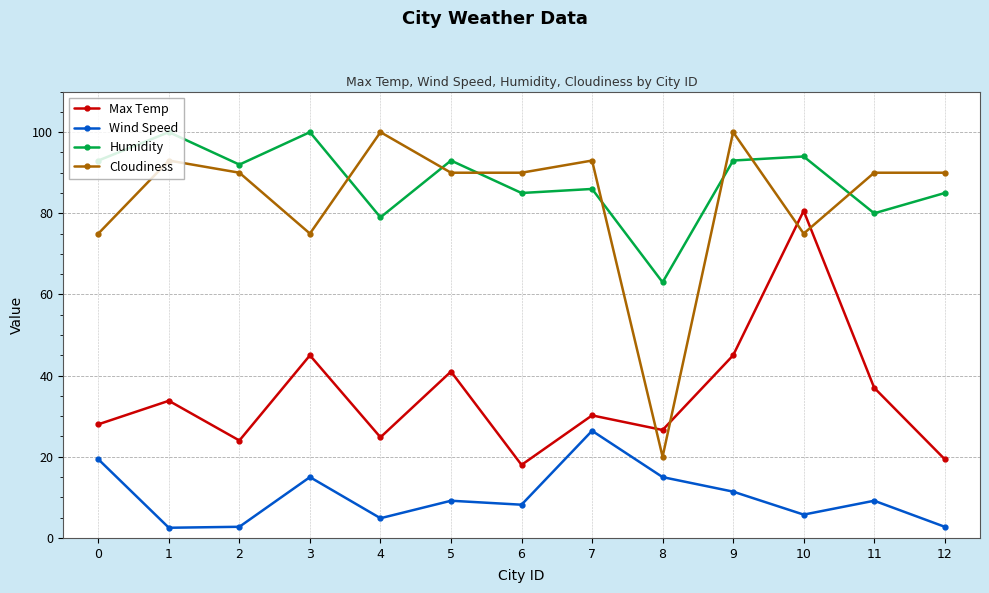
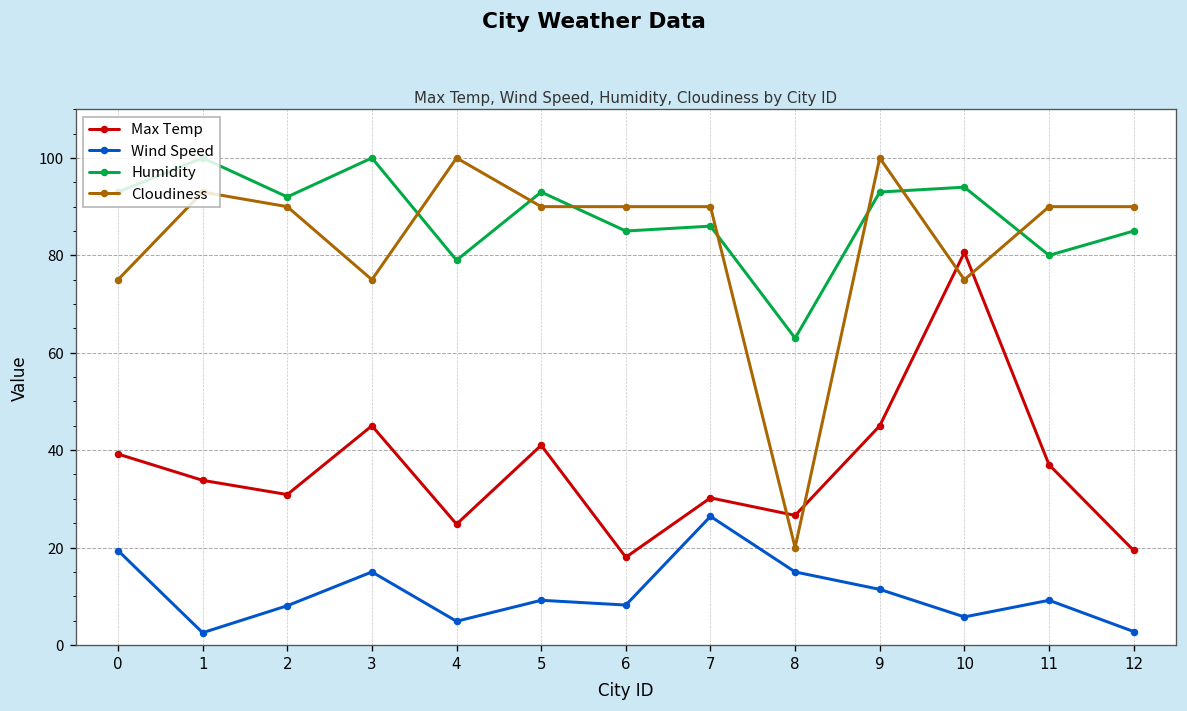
Max Temp, 0: 28 -> 39
Max Temp, 2: 24 -> 31
Wind Speed, 2: 3 -> 8
Cloudiness, 7: 93 -> 90
